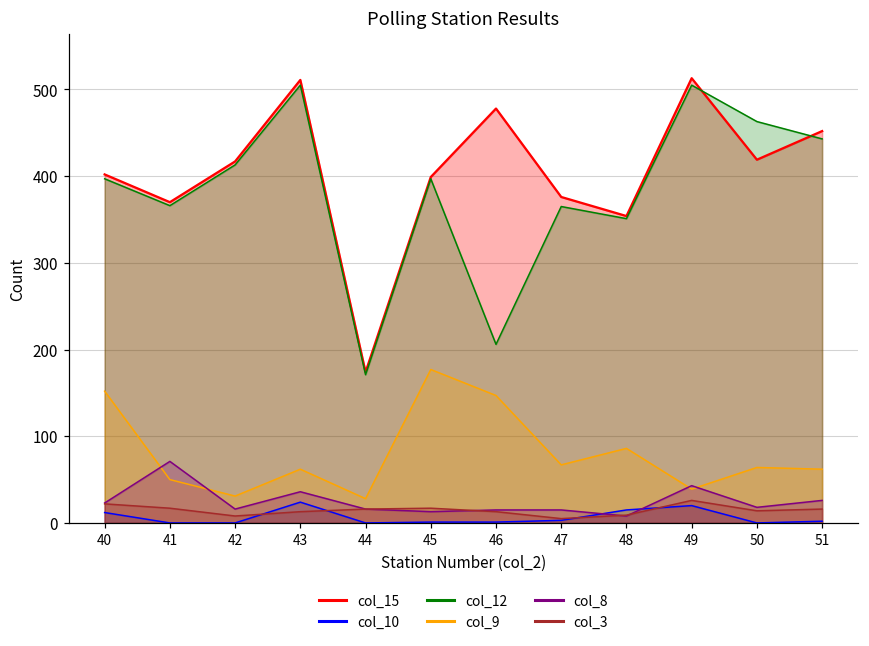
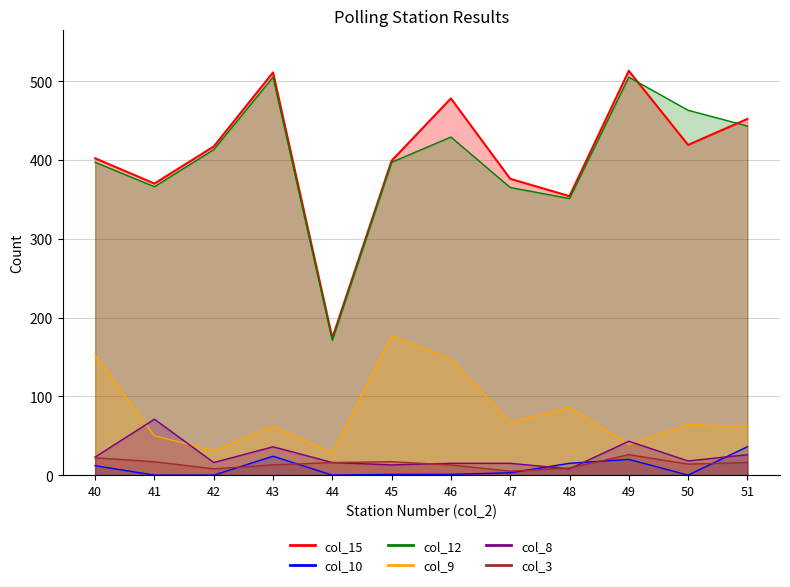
col_12, 46: 210 -> 430
col_10, 51: 0 -> 40
